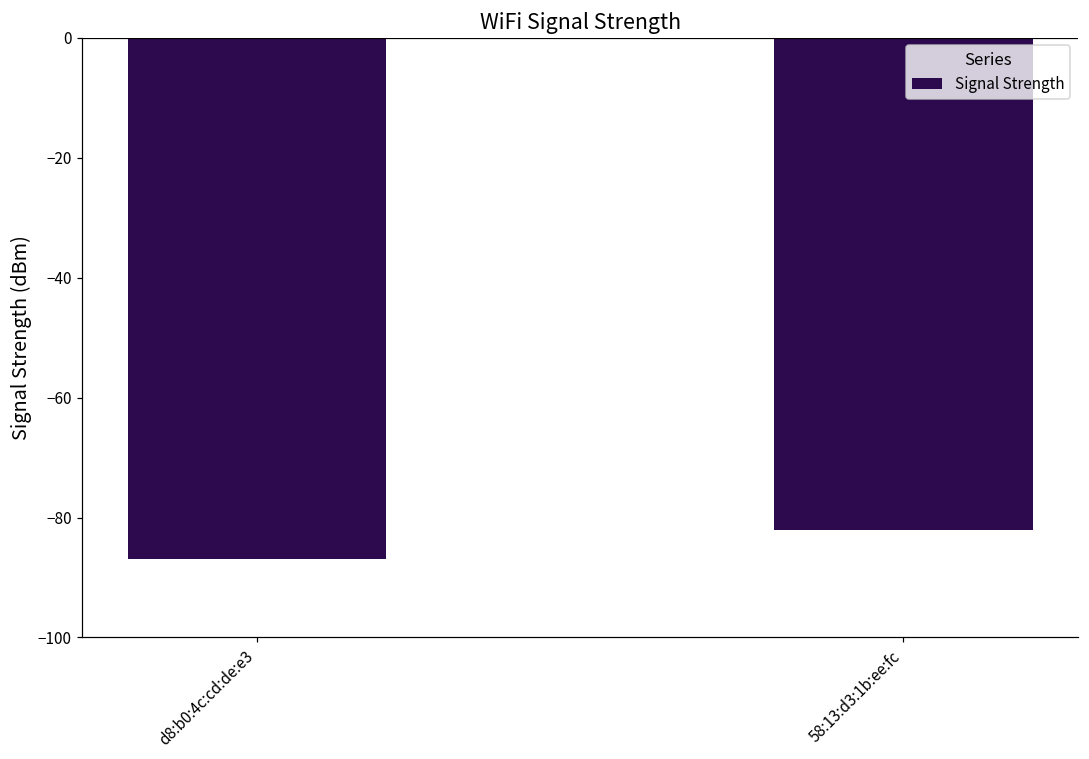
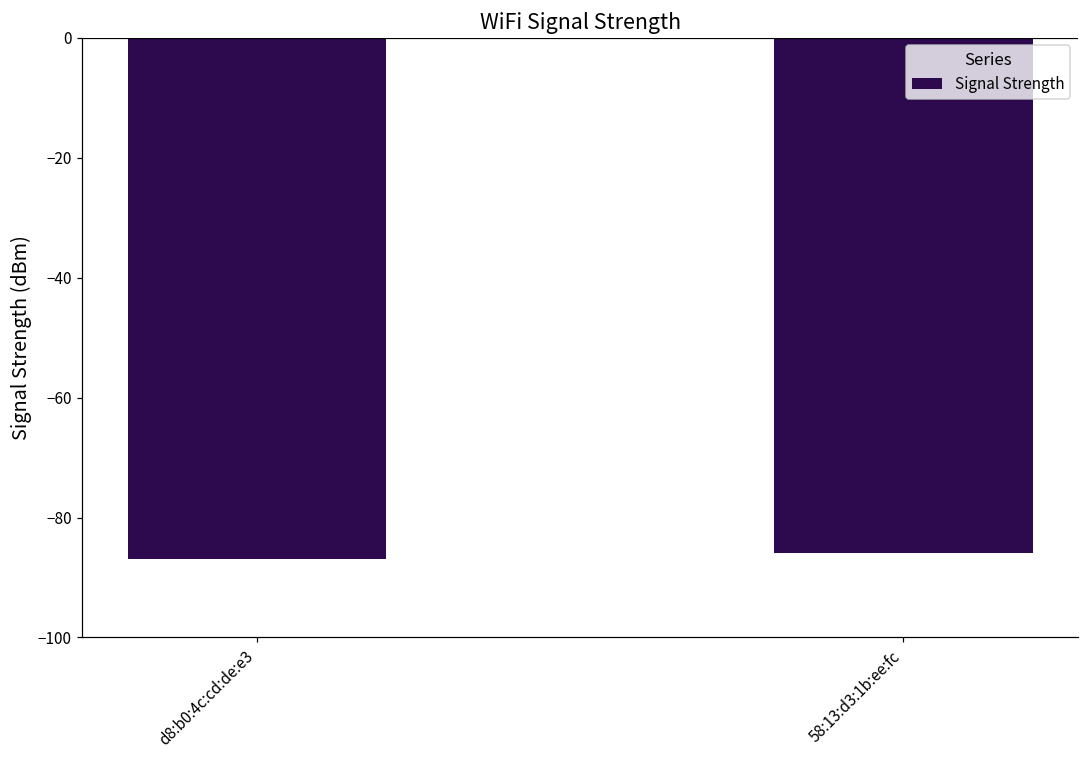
58:13:d3:1b:ee:fc: -82 -> -86
